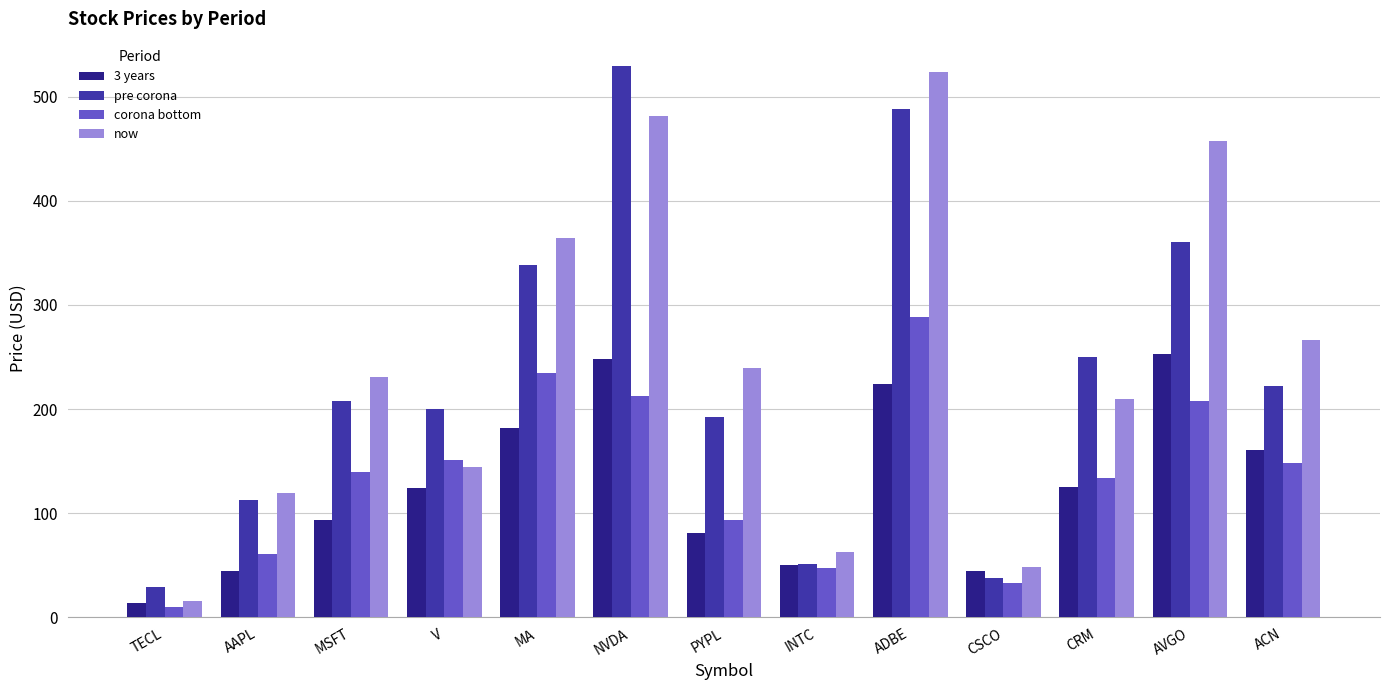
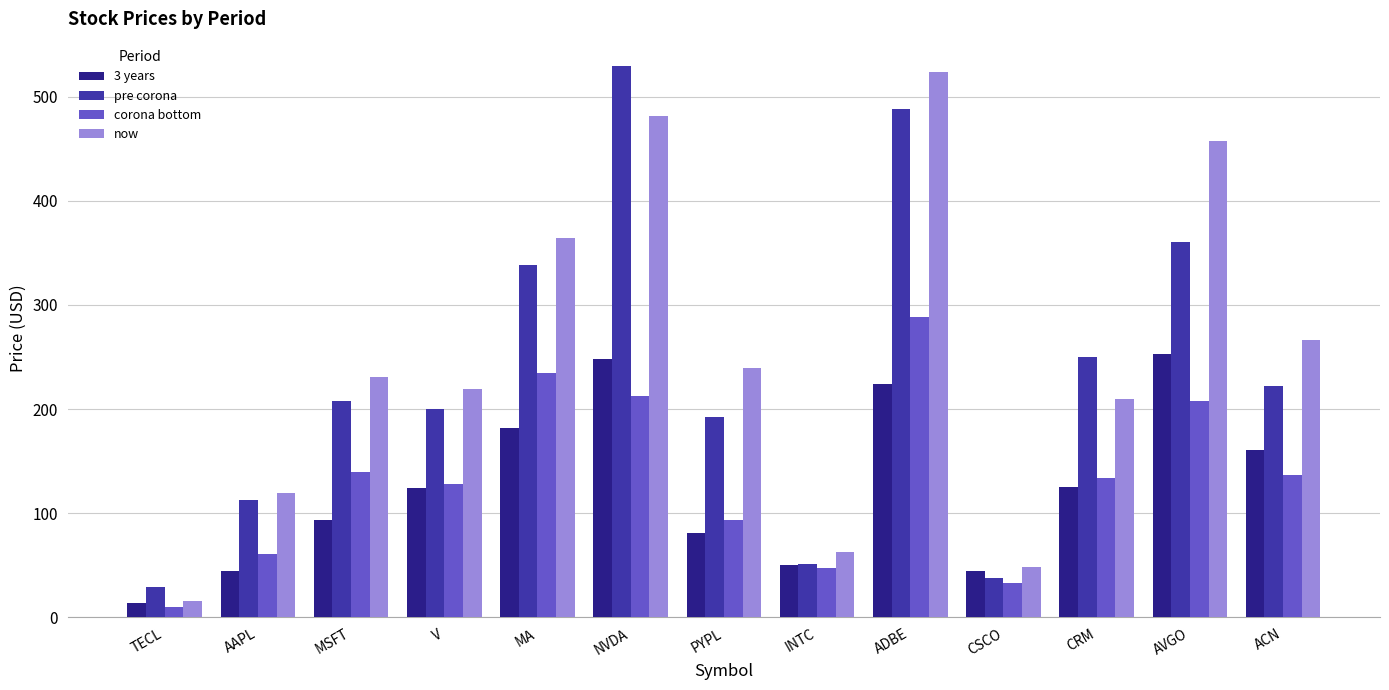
corona bottom, V: 151 -> 128
now, V: 145 -> 219
corona bottom, ACN: 148 -> 137
